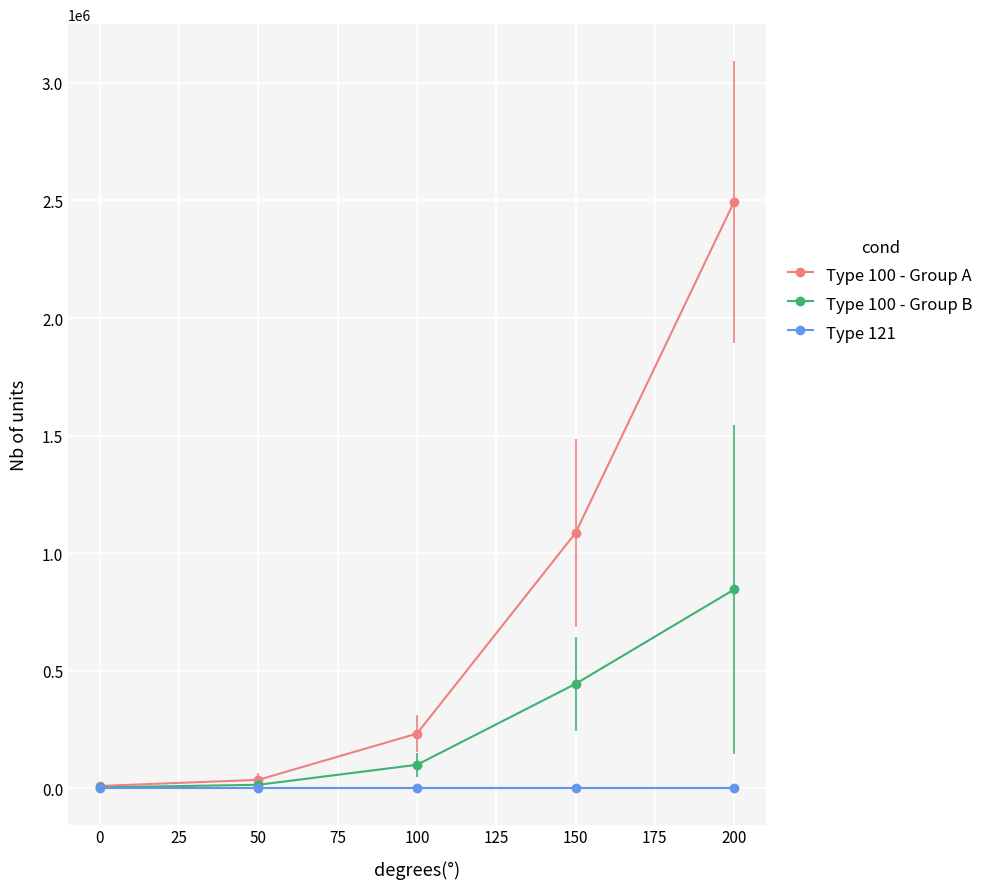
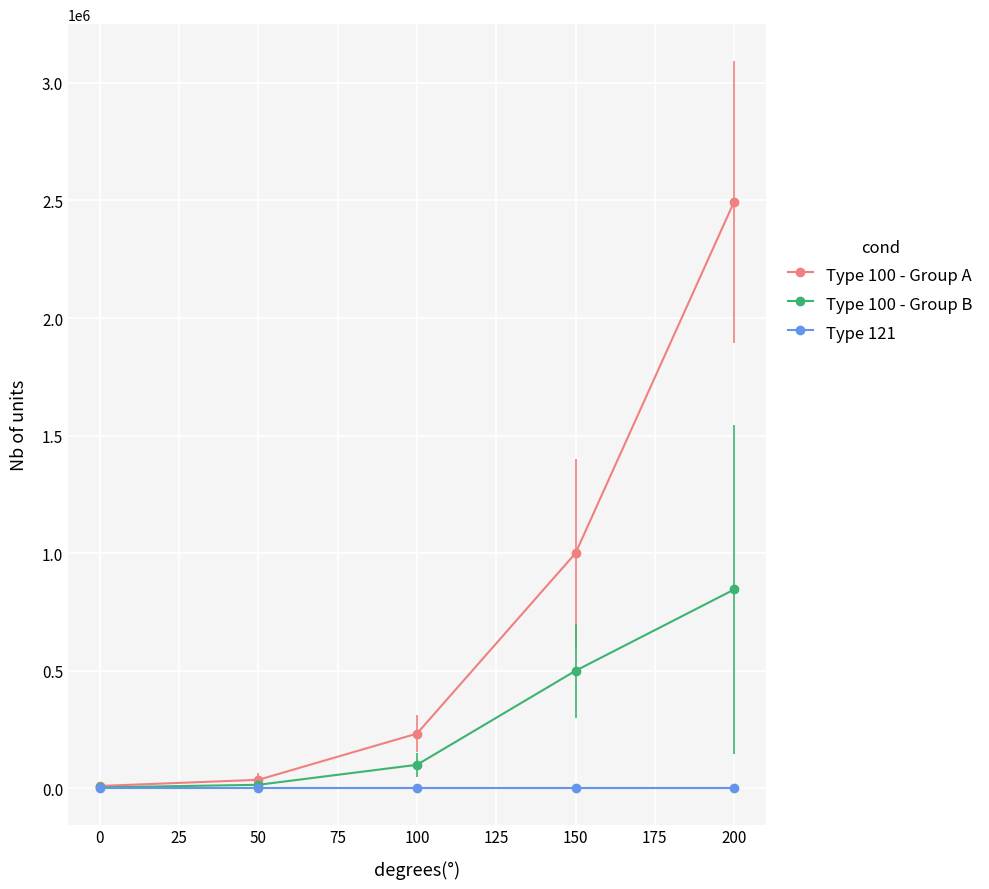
Type 100 - Group A, 150: 1090000 -> 1000000
Type 100 - Group B, 150: 440000 -> 500000
